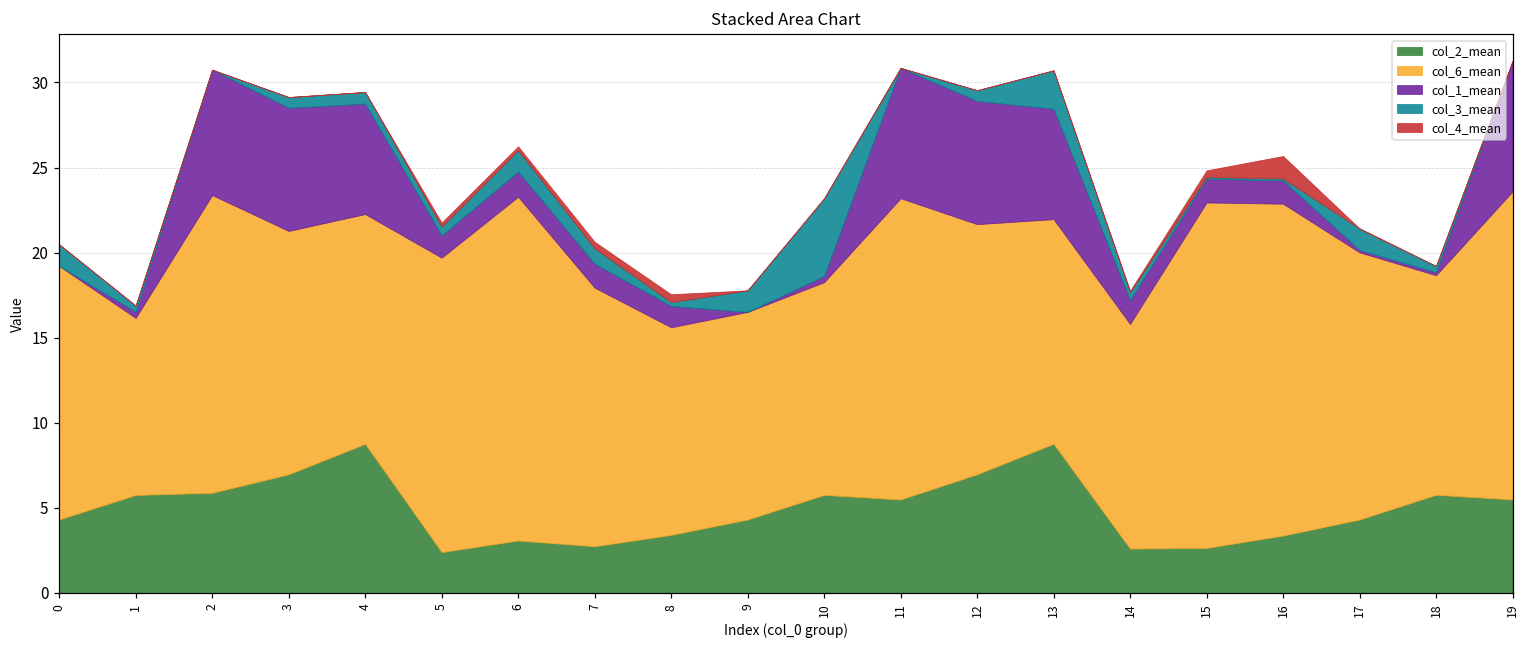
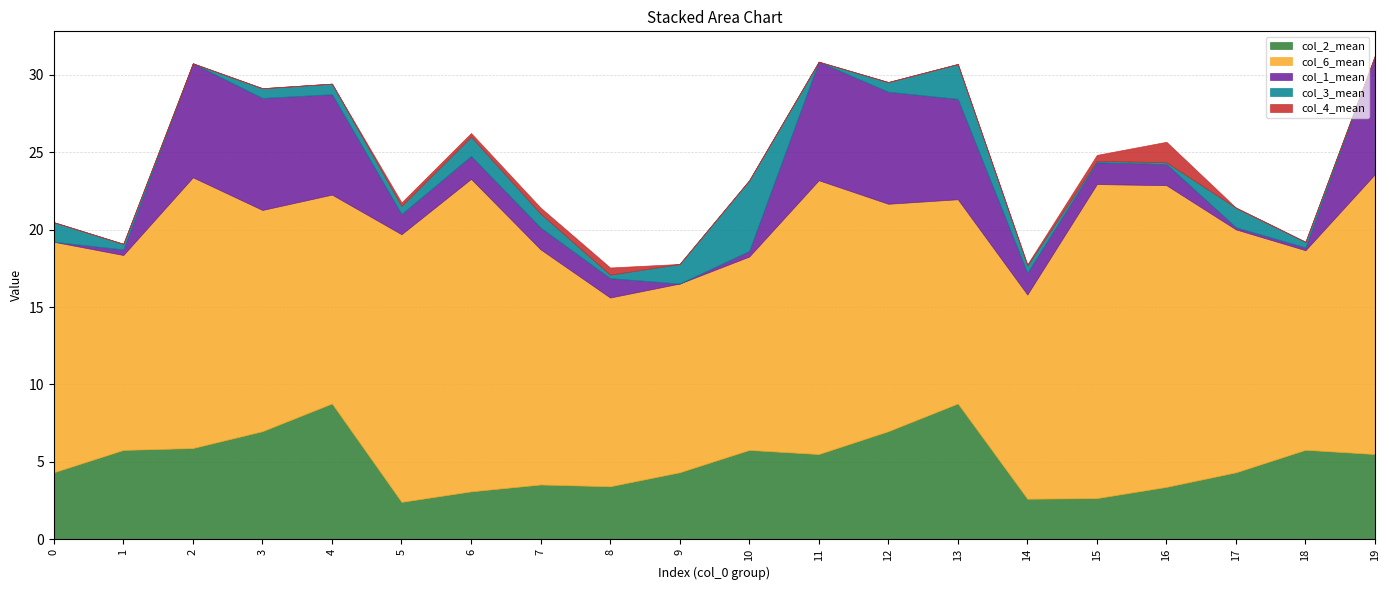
col_6_mean, 1: 10.4 -> 12.6
col_2_mean, 7: 2.7 -> 3.5
